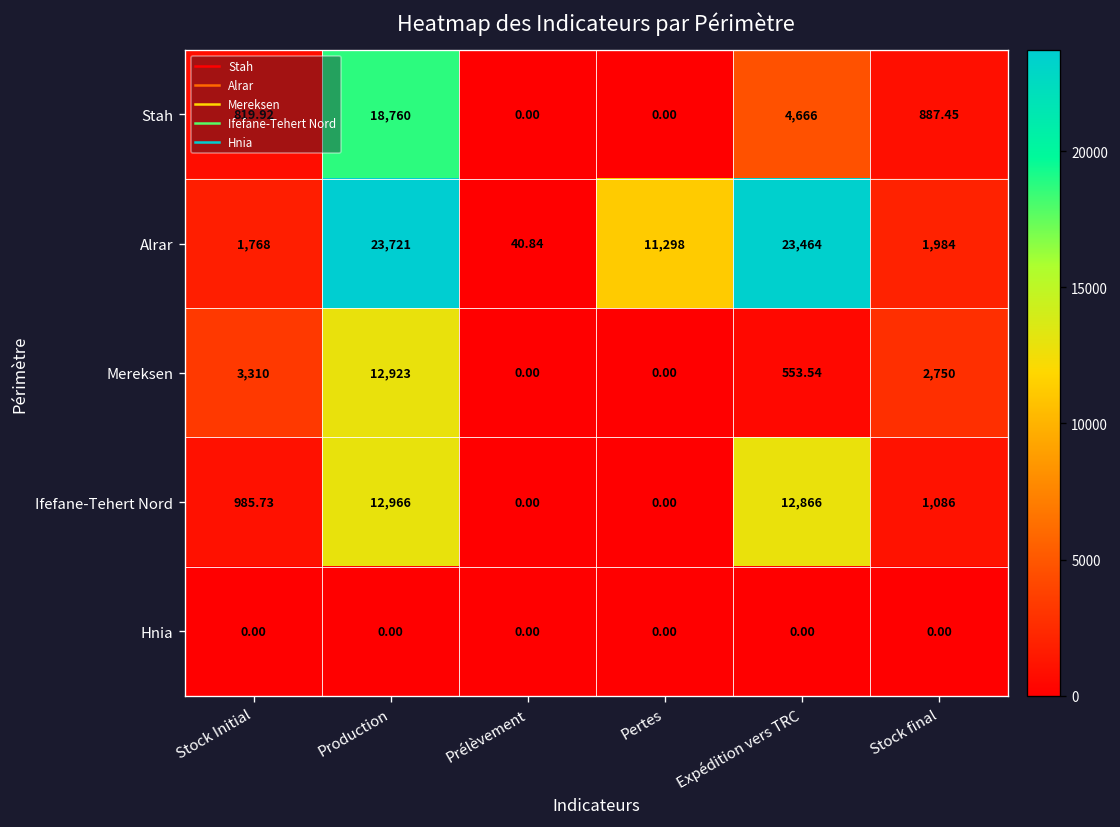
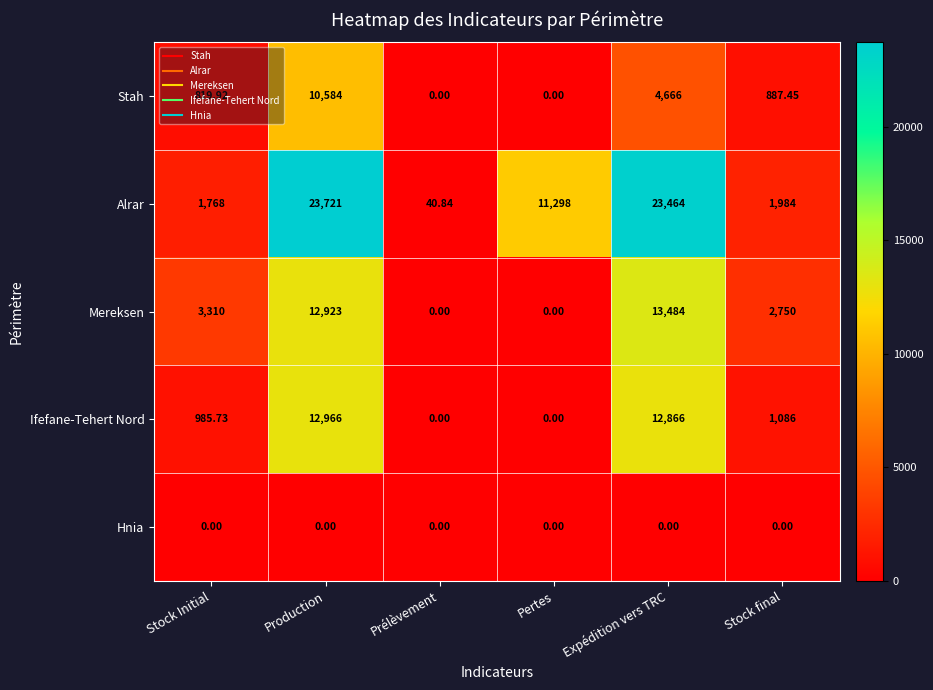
Stah, Production: 18,760 -> 10,584
Mereksen, Expédition vers TRC: 553.54 -> 13,484
